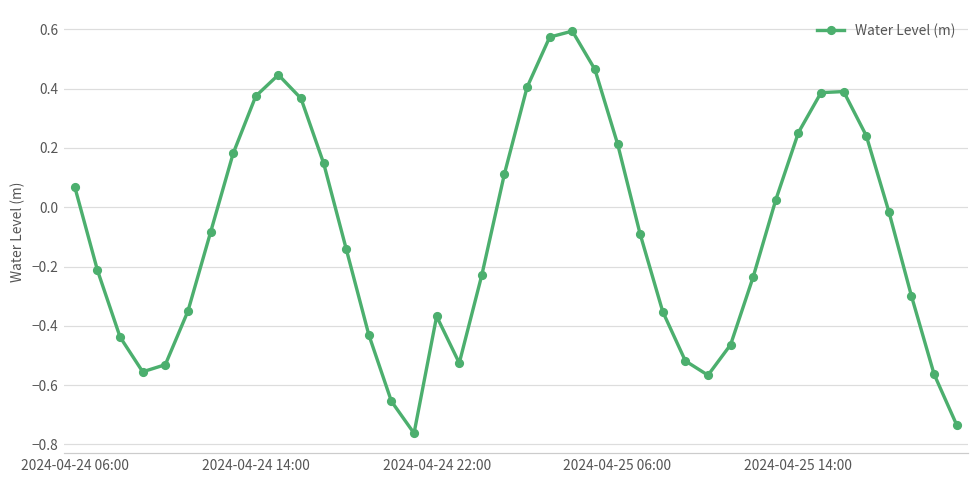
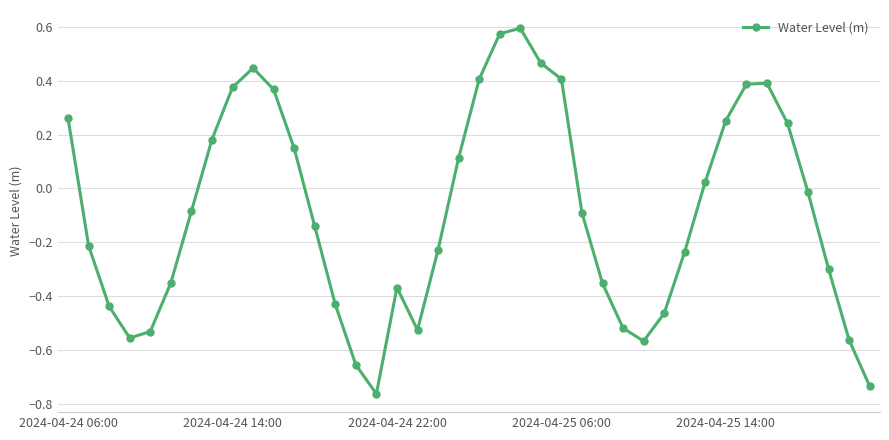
2024-04-24 06:00: 0.07 -> 0.26
2024-04-25 06:00: 0.21 -> 0.41
